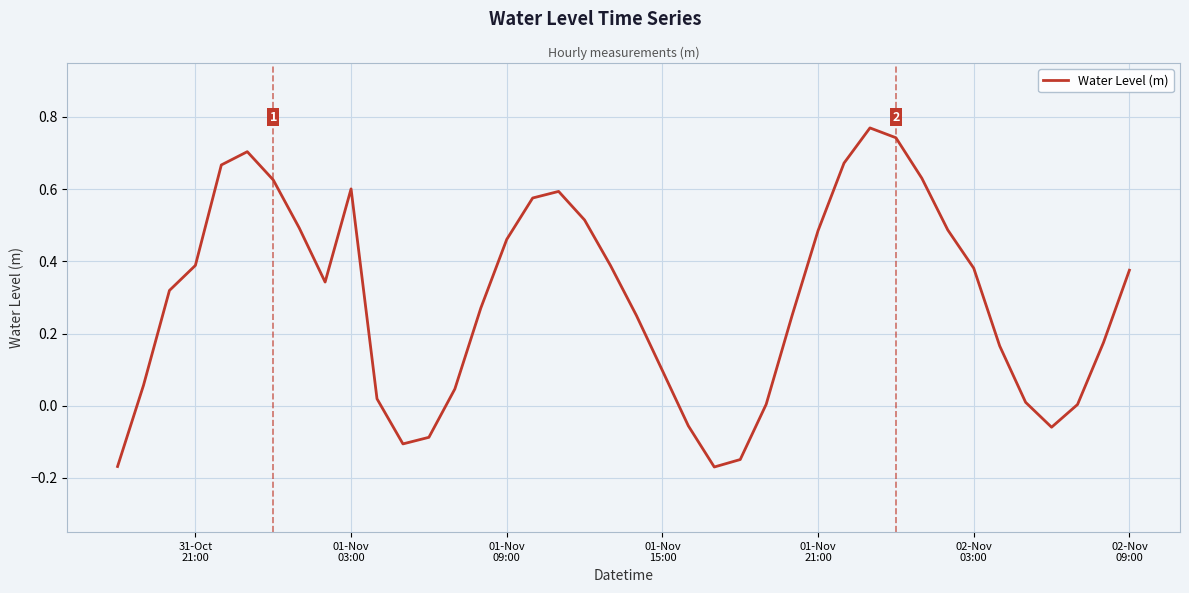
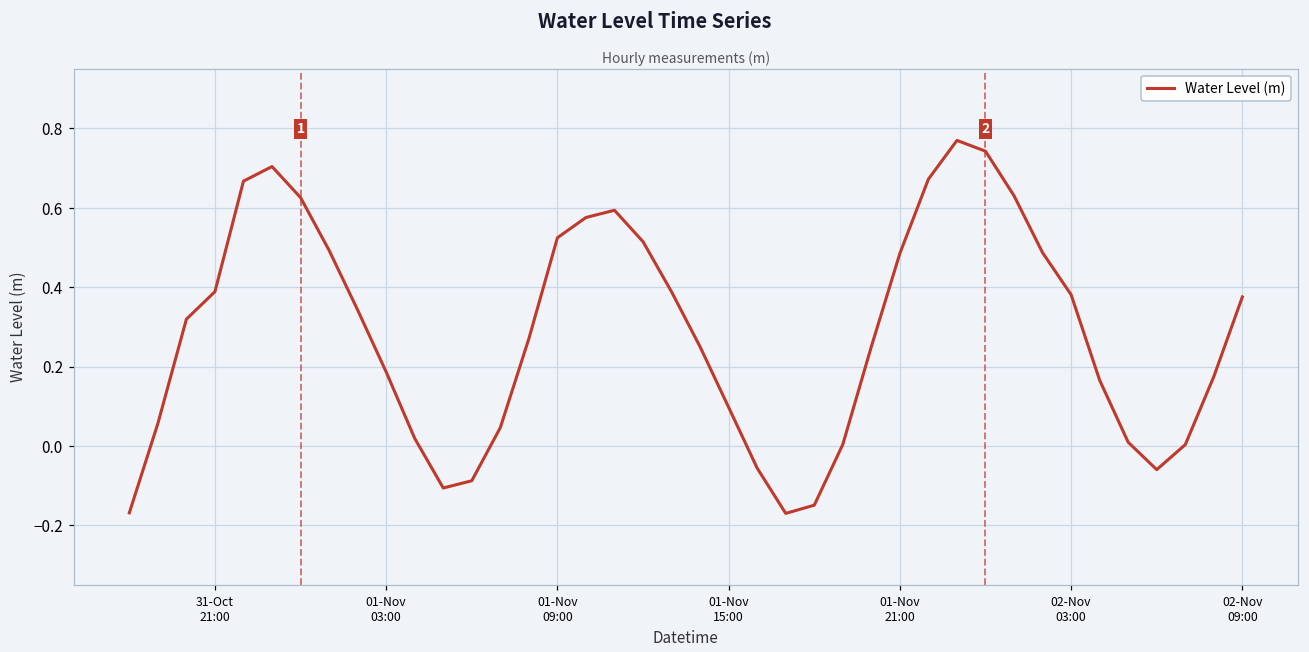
01-Nov 03:00: 0.60 -> 0.19
01-Nov 09:00: 0.46 -> 0.52
